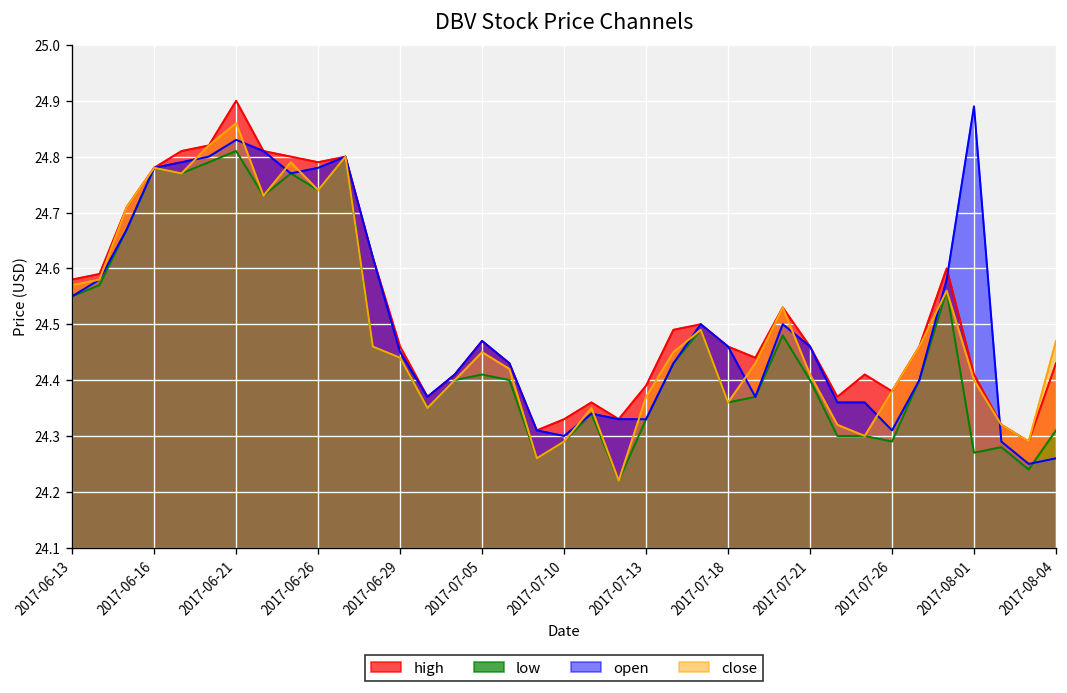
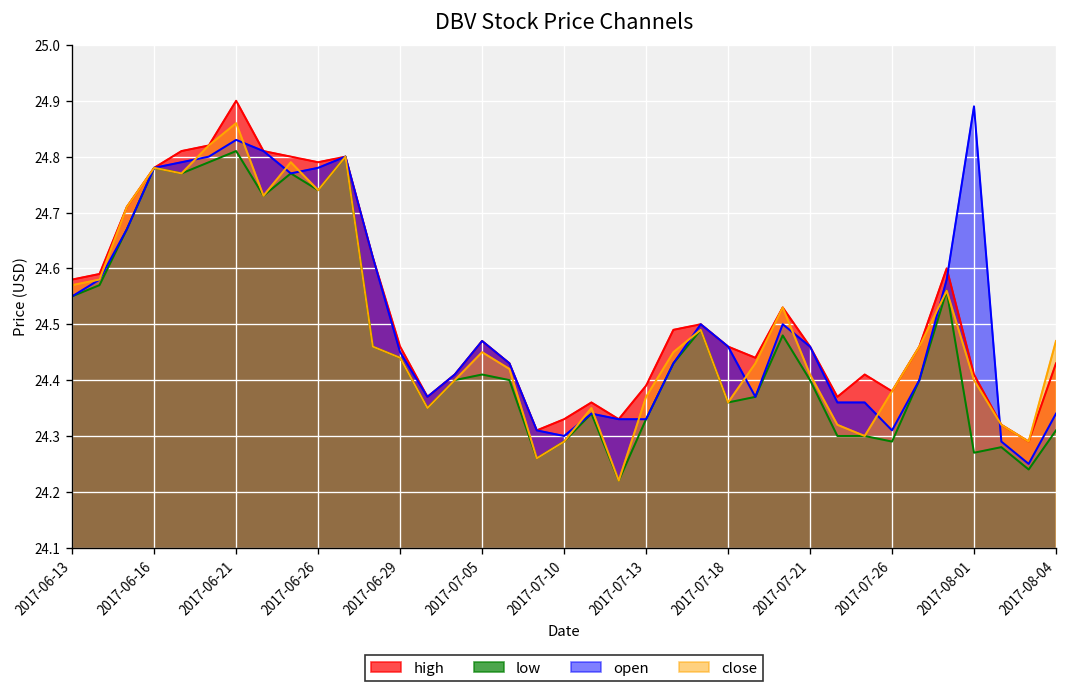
open, 2017-08-04: 24.26 -> 24.34
